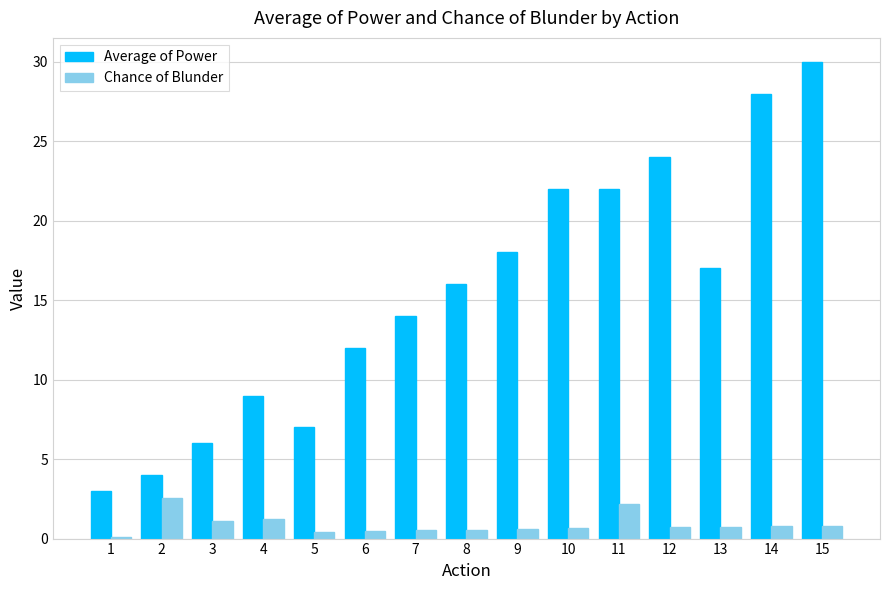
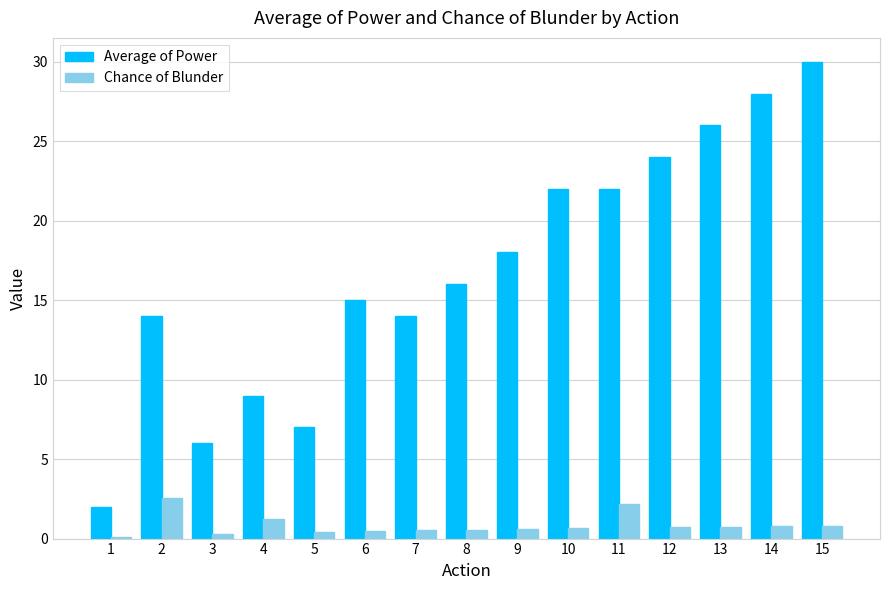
Average of Power, 1: 3 -> 2
Average of Power, 2: 4 -> 14
Chance of Blunder, 3: 1.1 -> 0.3
Average of Power, 6: 12 -> 15
Average of Power, 13: 17 -> 26
